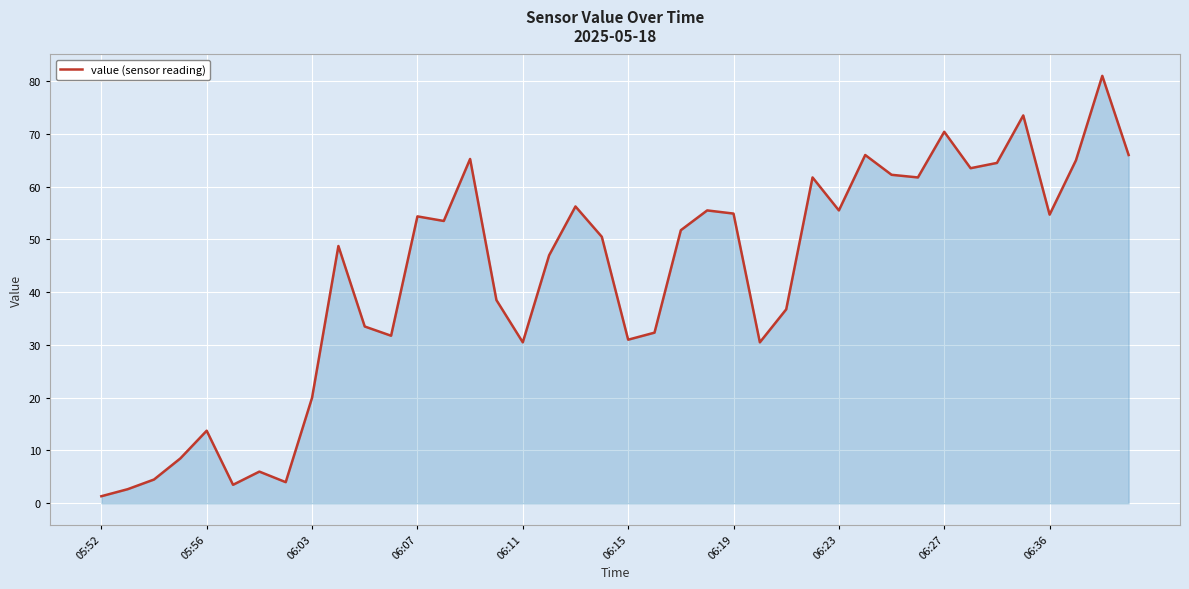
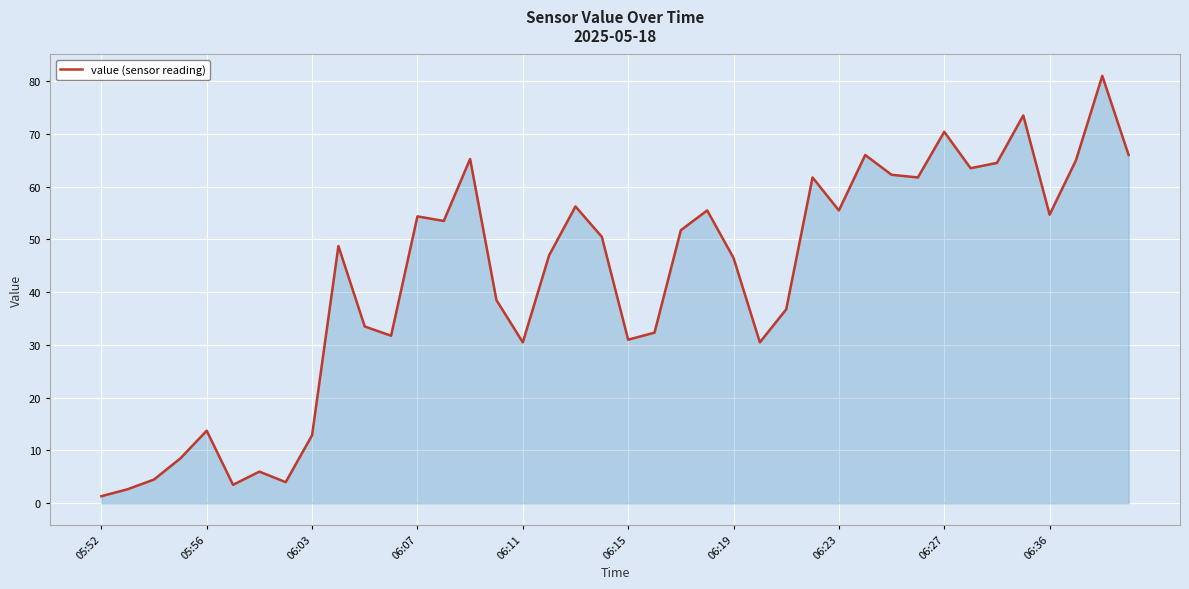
06:03: 20 -> 13
06:19: 55 -> 47
